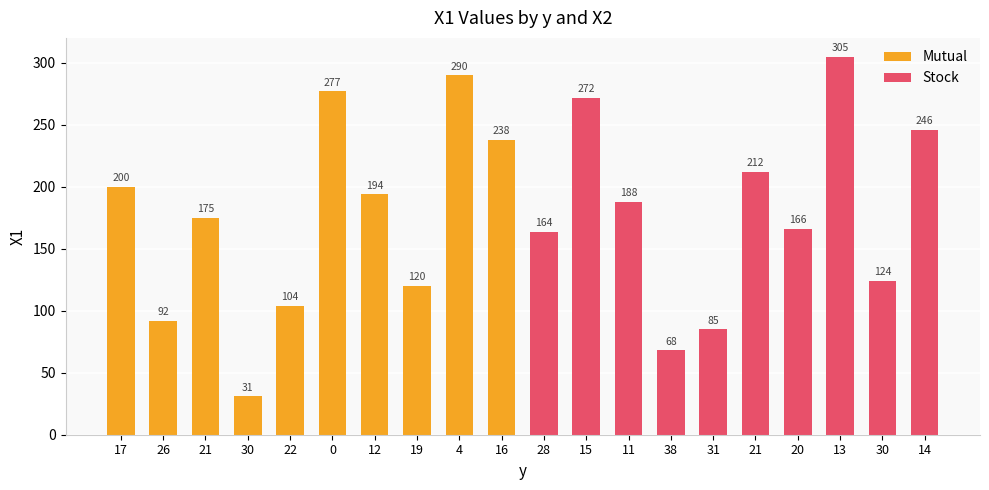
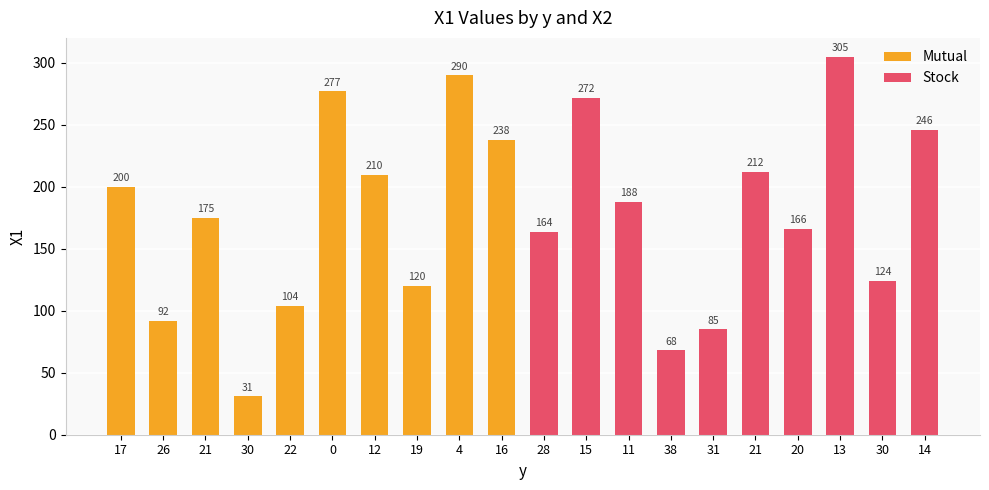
Mutual, 12: 194 -> 210
